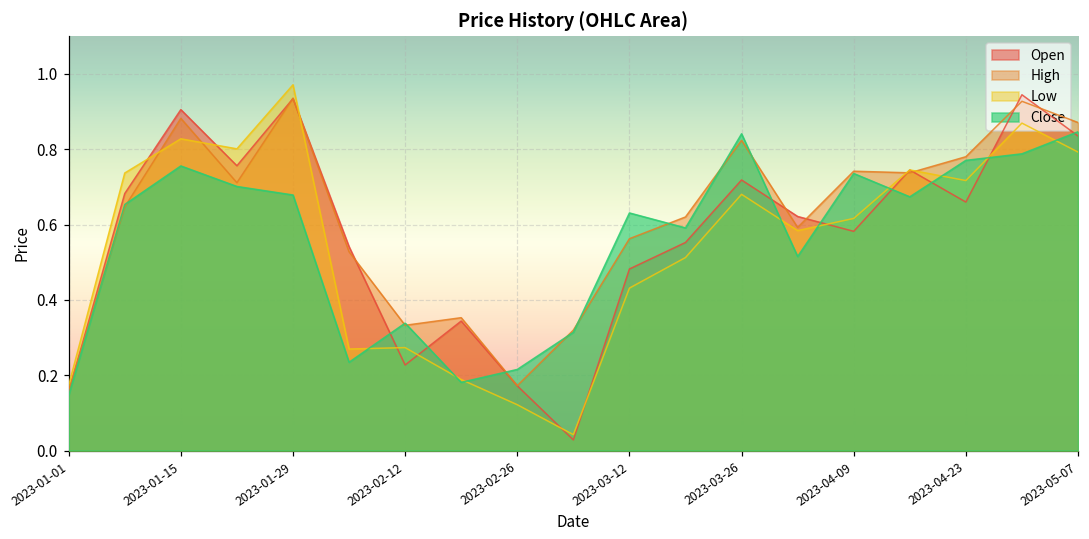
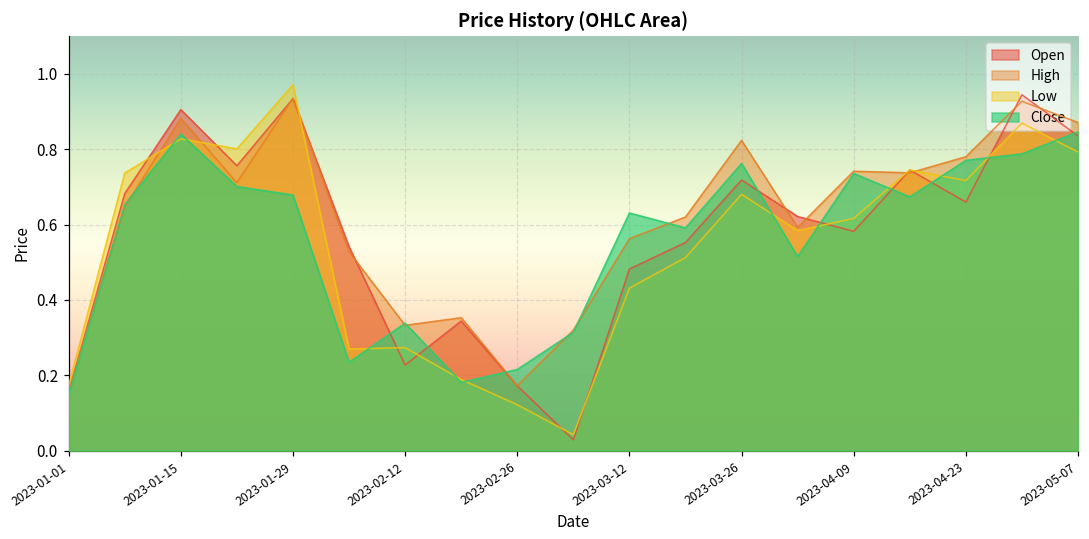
Close, 2023-01-15: 0.76 -> 0.84
Close, 2023-03-26: 0.84 -> 0.76
